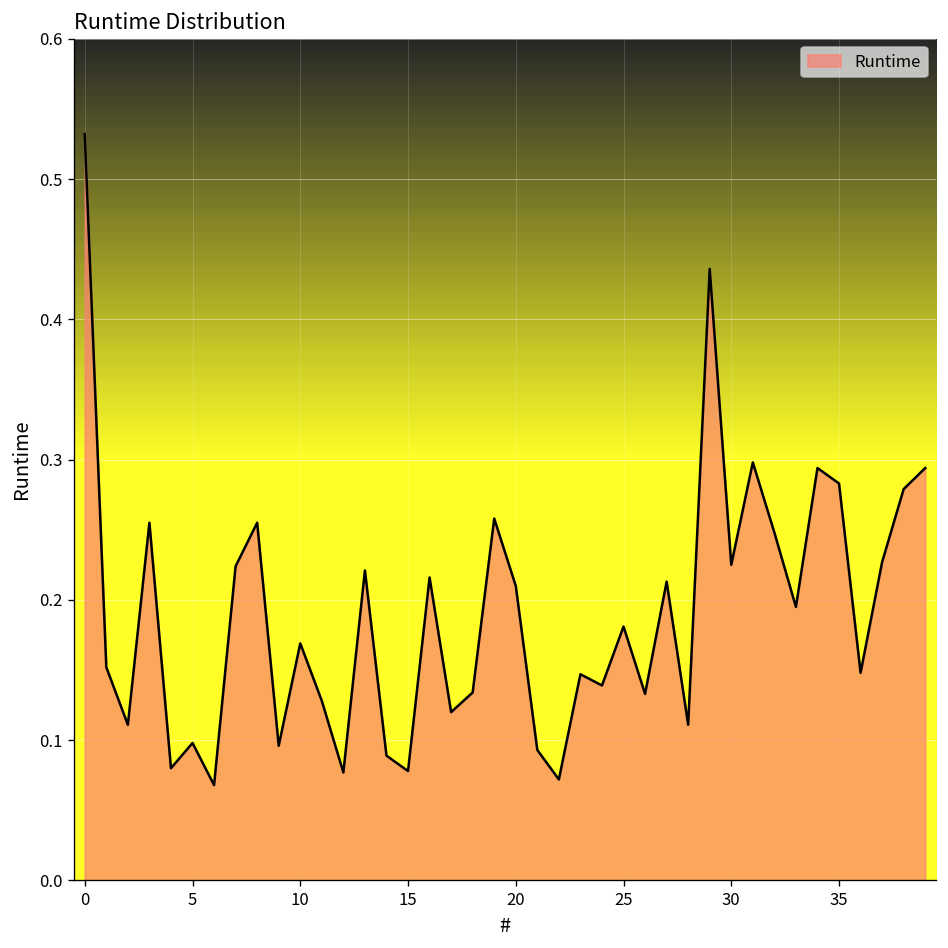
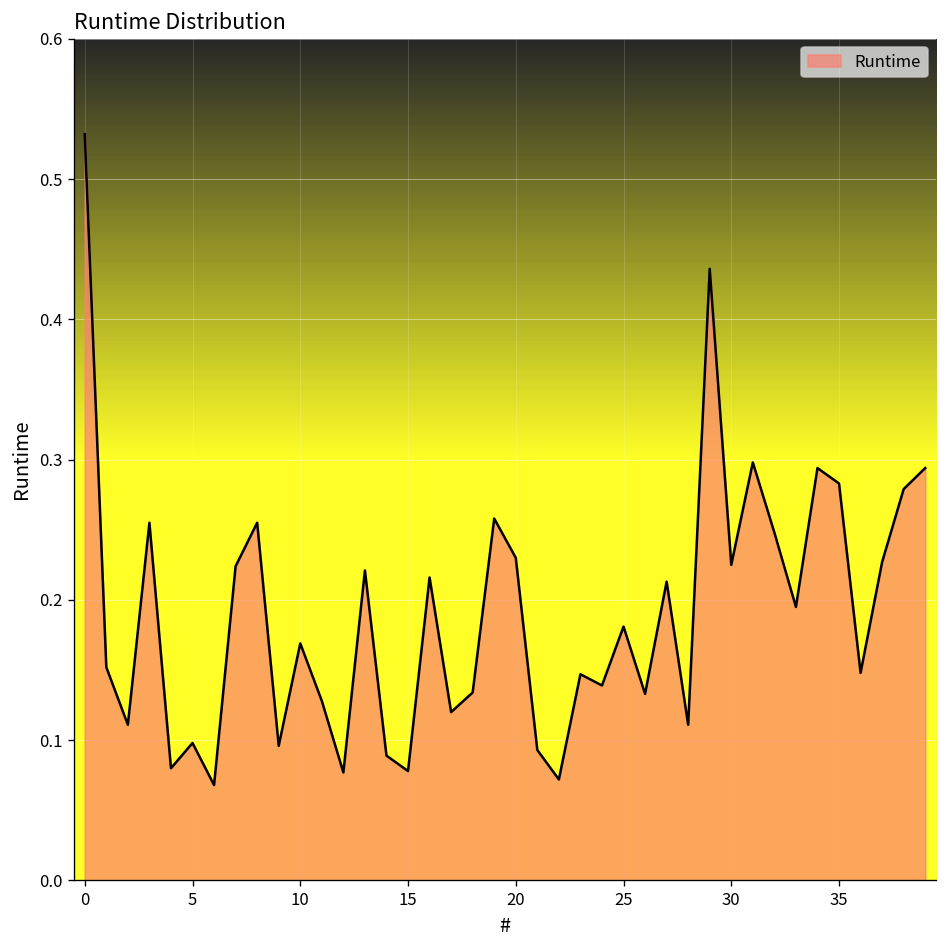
20: 0.21 -> 0.23
